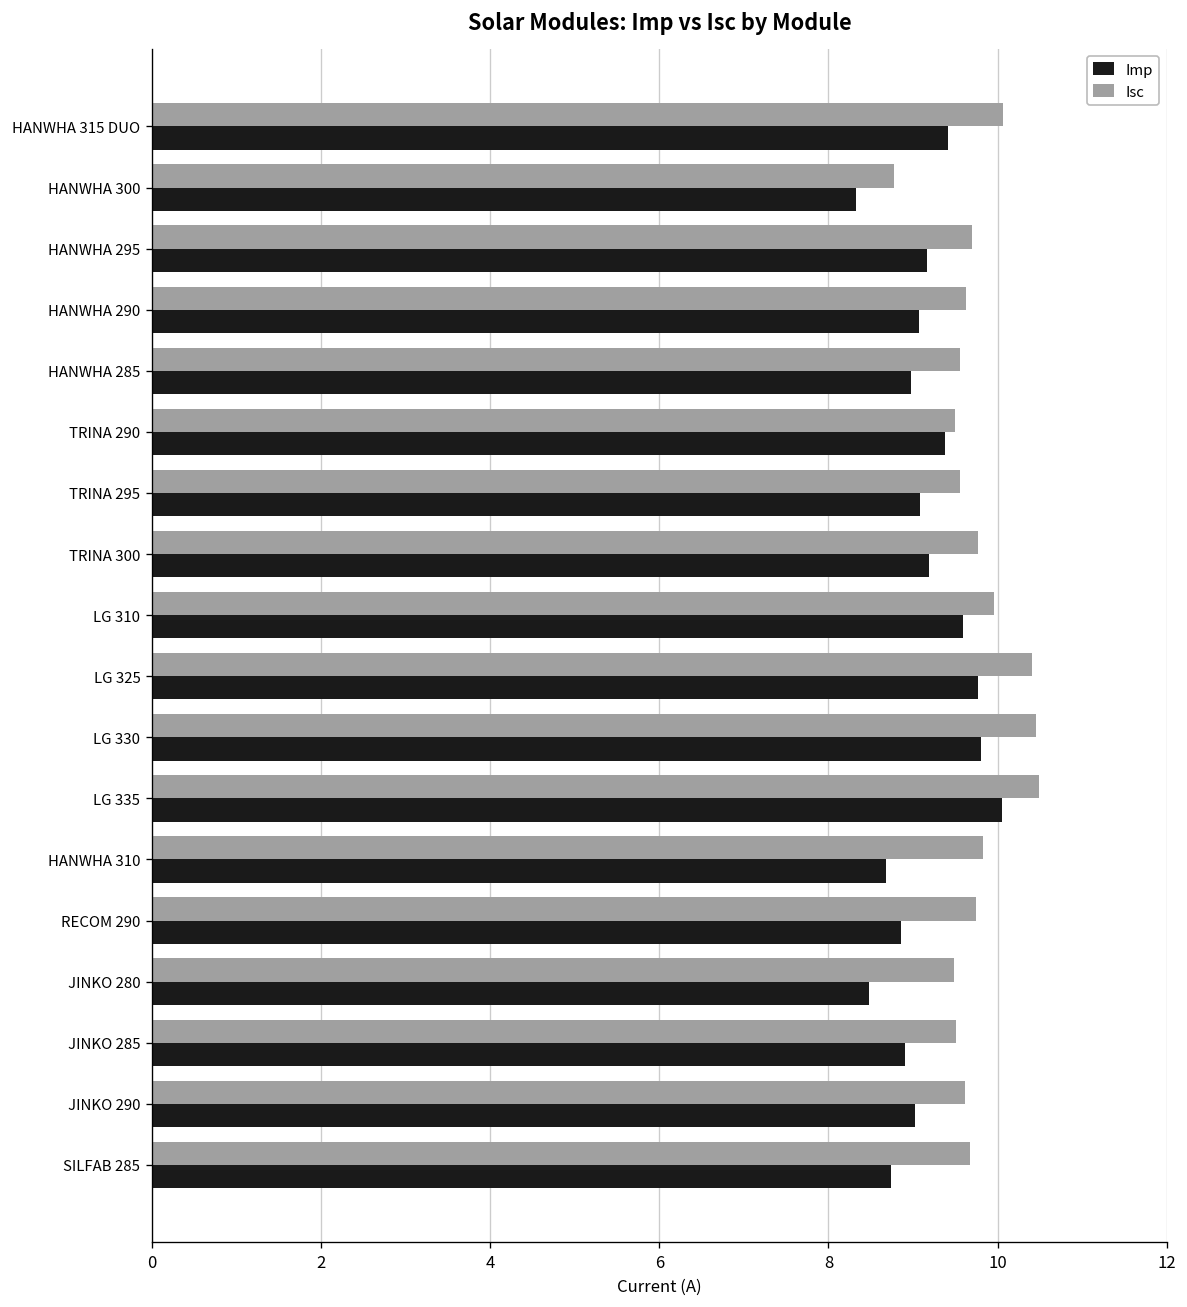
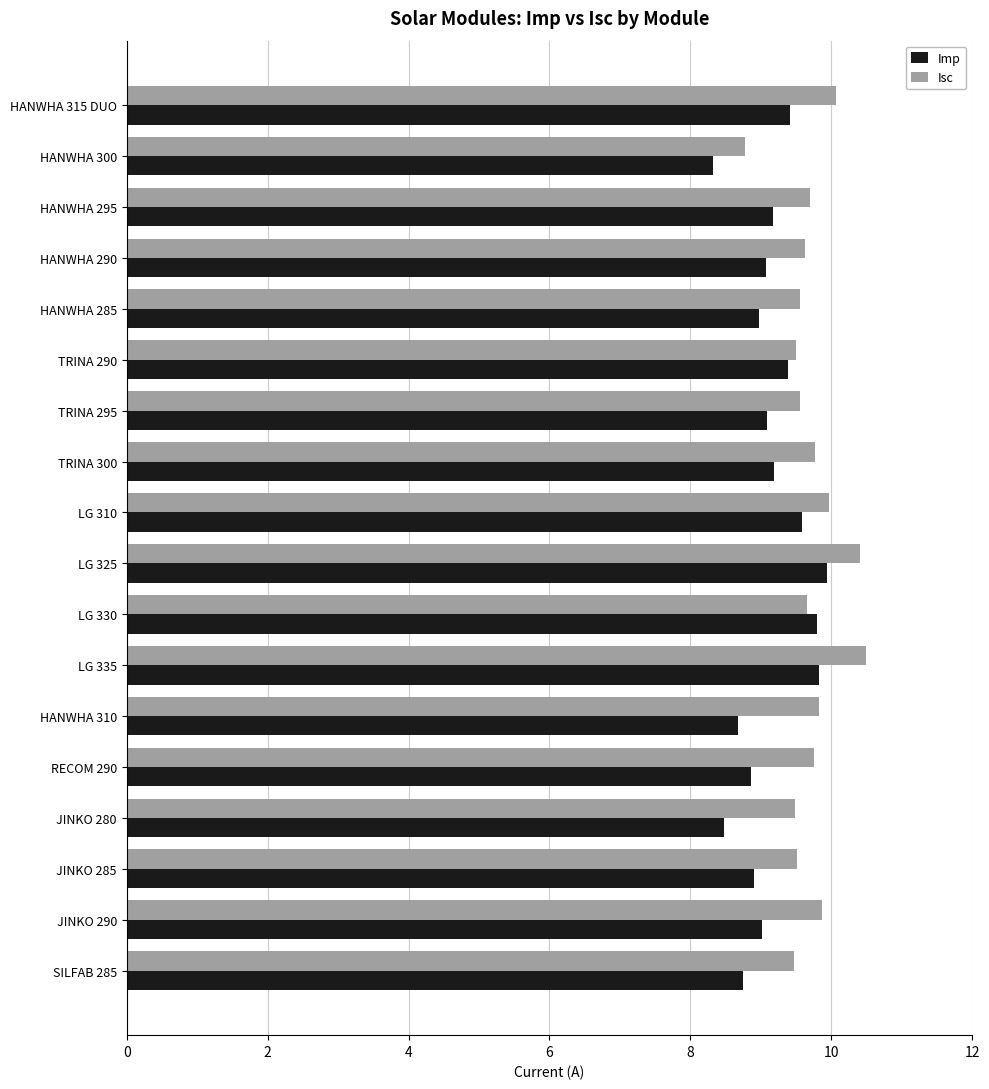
Imp, LG 325: 9.8 -> 9.9
Isc, LG 330: 10.5 -> 9.7
Imp, LG 335: 10.1 -> 9.8
Isc, JINKO 290: 9.6 -> 9.9
Isc, SILFAB 285: 9.7 -> 9.5
